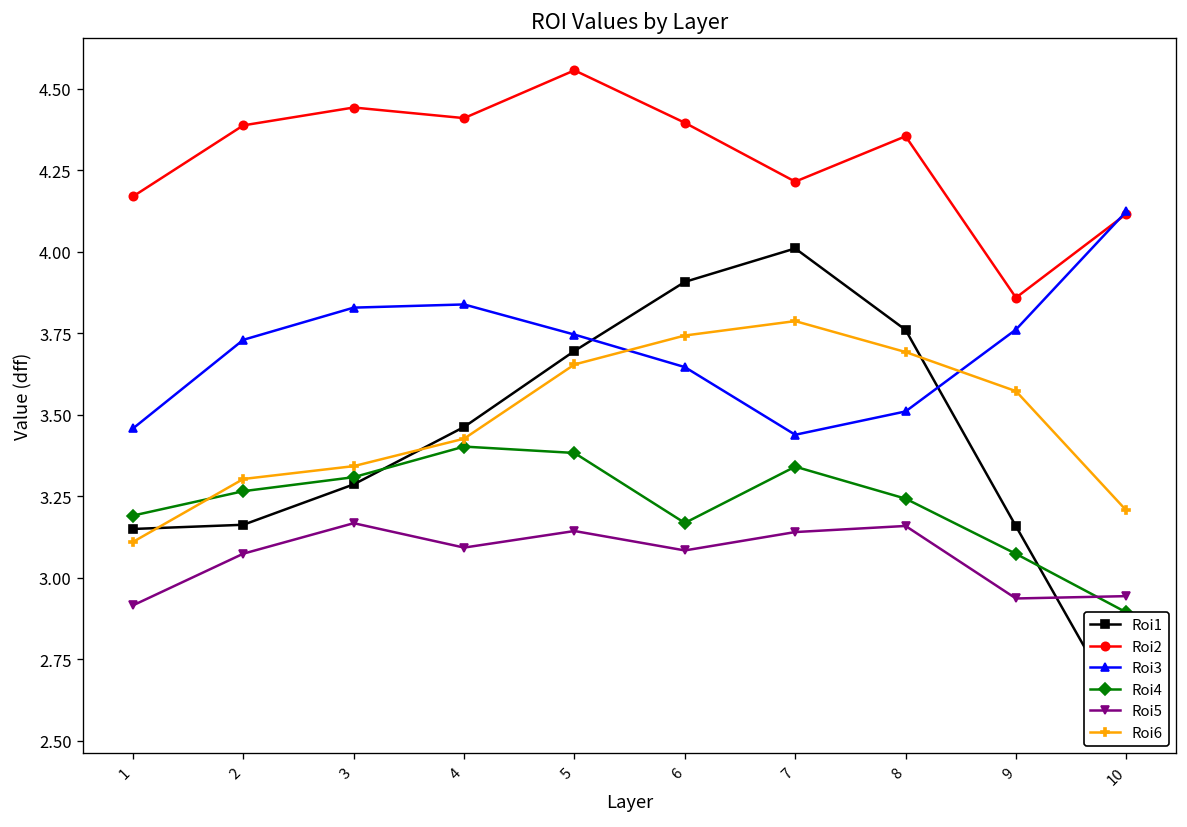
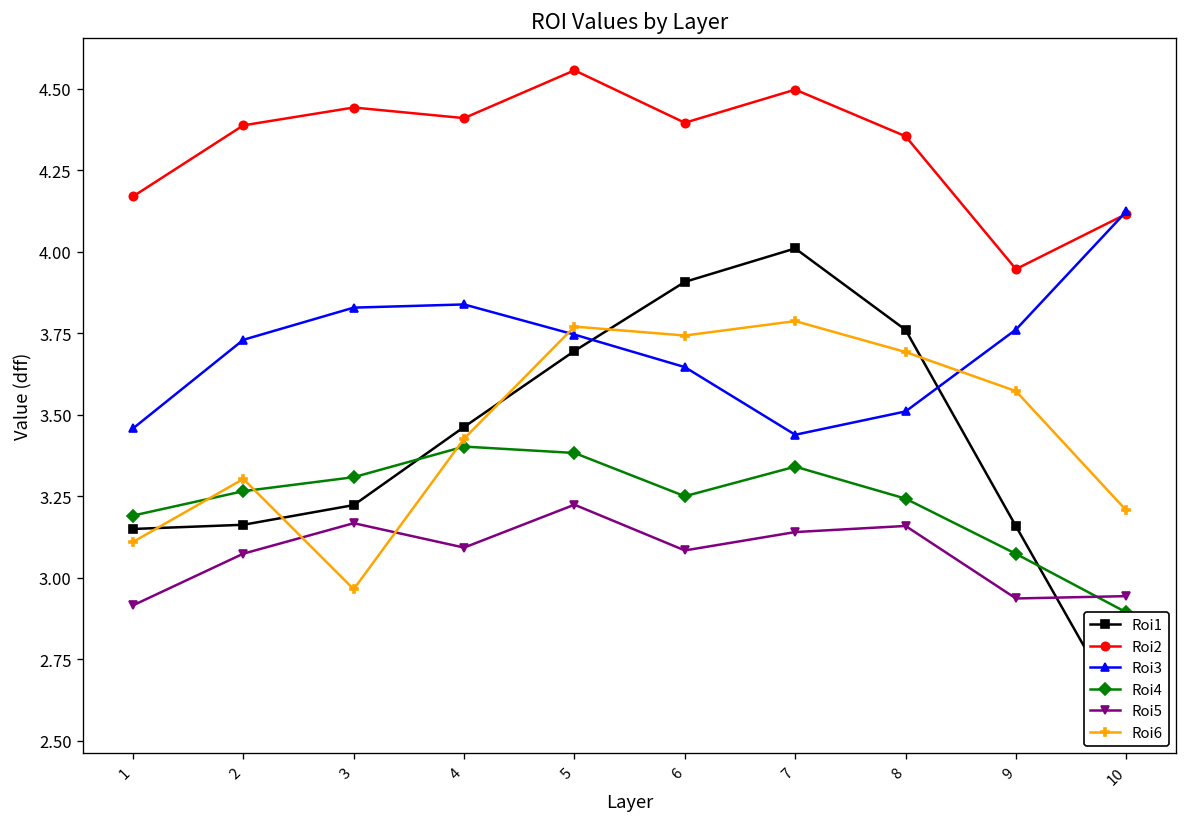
Roi1, 3: 3.29 -> 3.22
Roi6, 3: 3.34 -> 2.97
Roi5, 5: 3.14 -> 3.22
Roi6, 5: 3.65 -> 3.77
Roi4, 6: 3.17 -> 3.25
Roi2, 7: 4.21 -> 4.50
Roi2, 9: 3.86 -> 3.95
